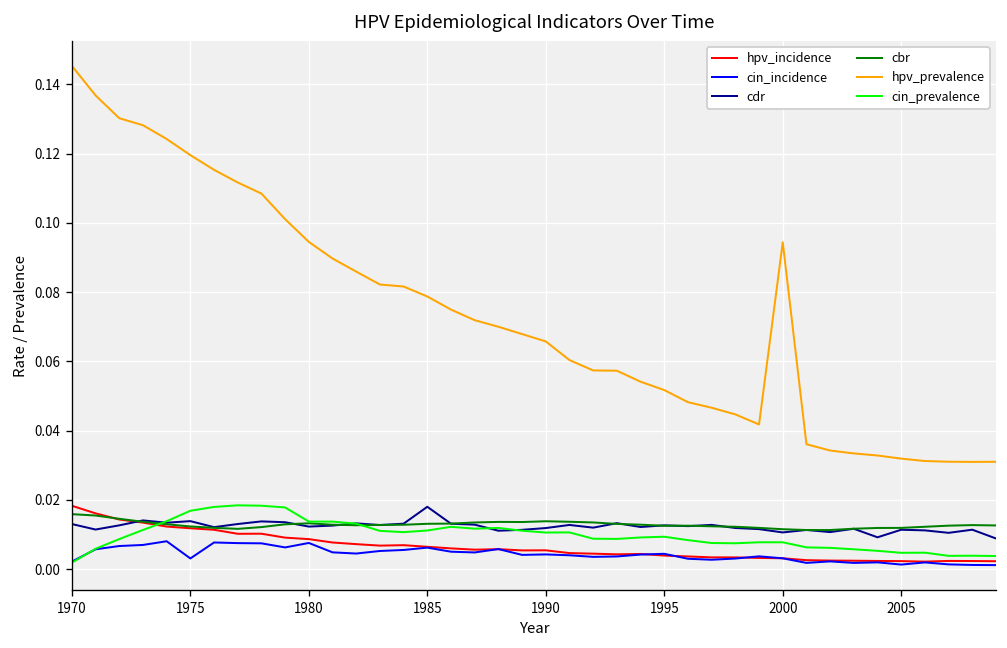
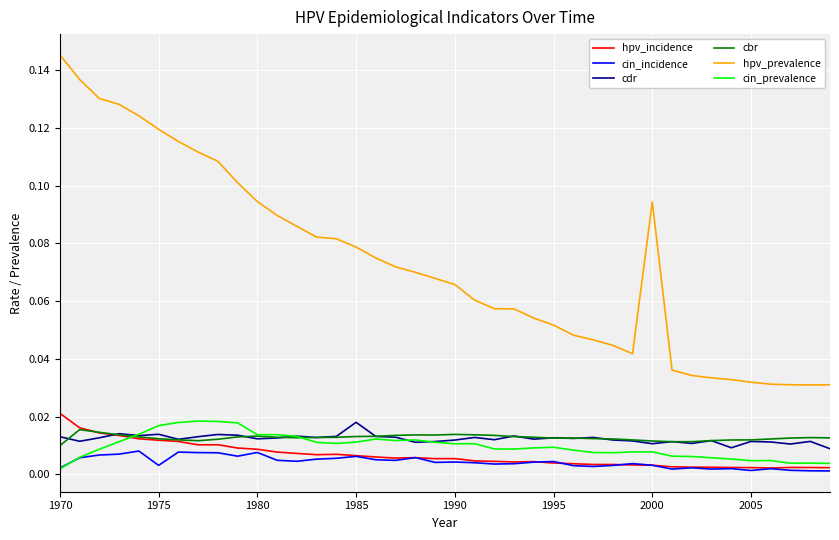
hpv_incidence, 1970: 0.018 -> 0.021
cbr, 1970: 0.016 -> 0.010
